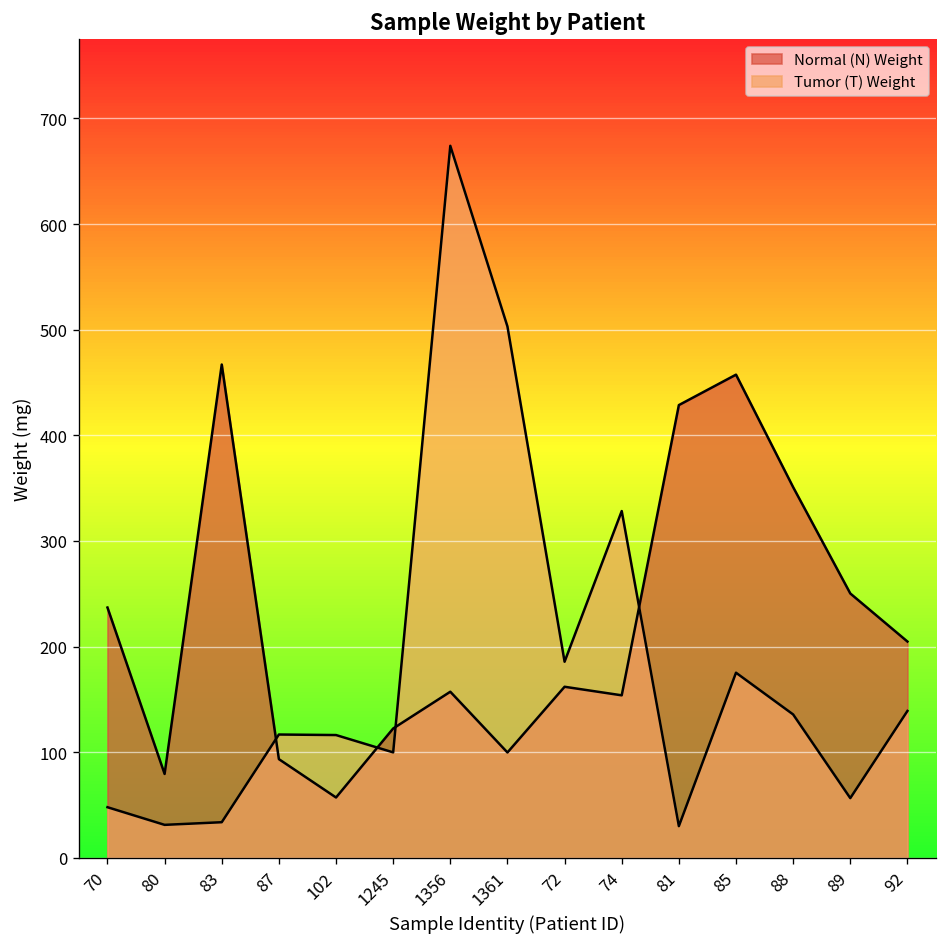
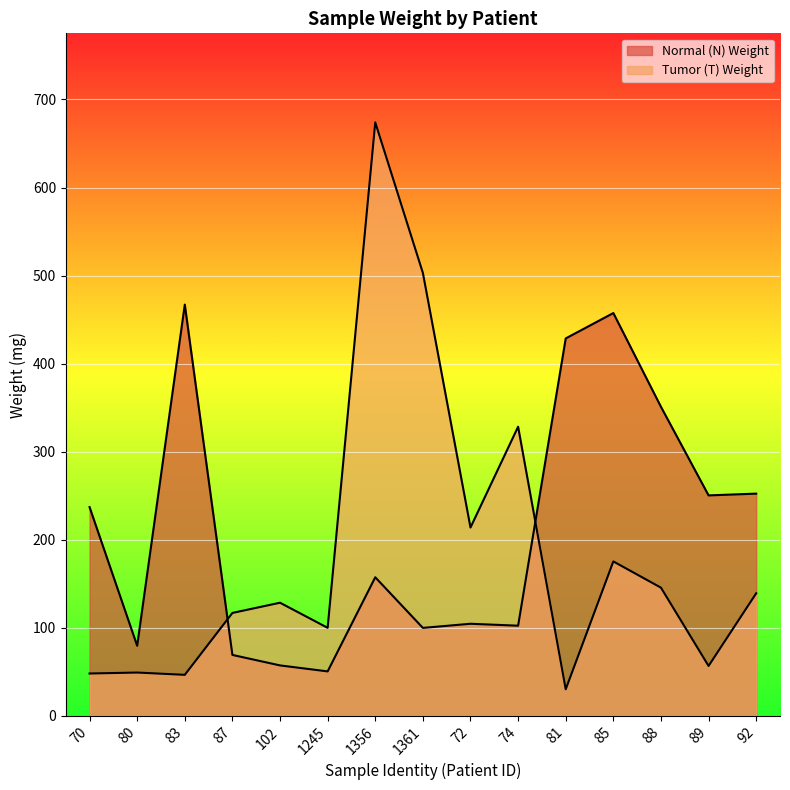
Tumor (T) Weight, 80: 30 -> 50
Tumor (T) Weight, 83: 30 -> 50
Normal (N) Weight, 87: 90 -> 70
Tumor (T) Weight, 102: 120 -> 130
Normal (N) Weight, 1245: 120 -> 50
Normal (N) Weight, 72: 160 -> 100
Tumor (T) Weight, 72: 190 -> 210
Normal (N) Weight, 74: 150 -> 100
Tumor (T) Weight, 88: 140 -> 150
Normal (N) Weight, 92: 200 -> 250
